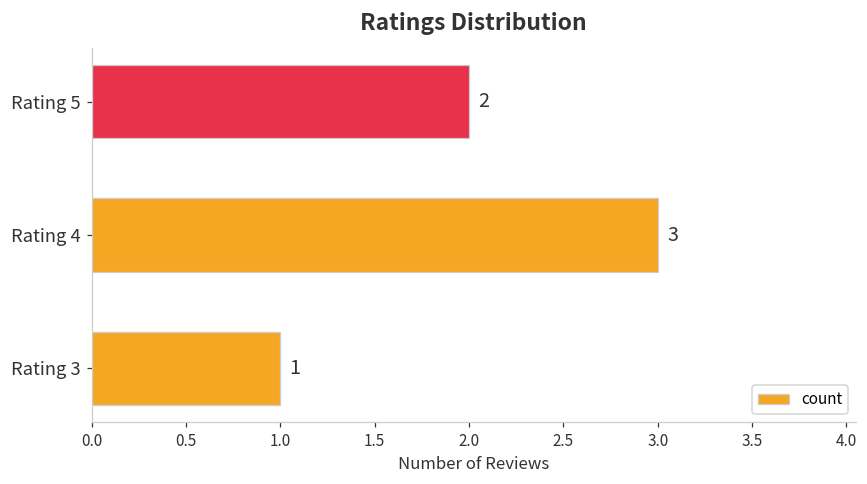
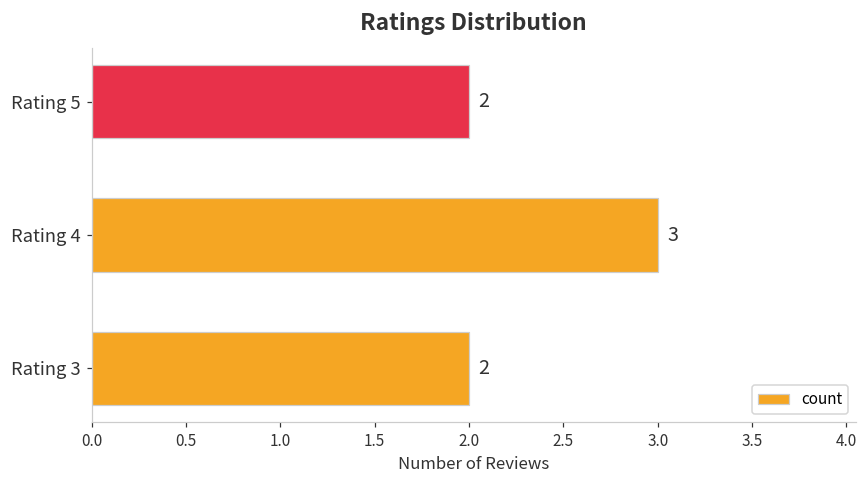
Rating 3: 1 -> 2
